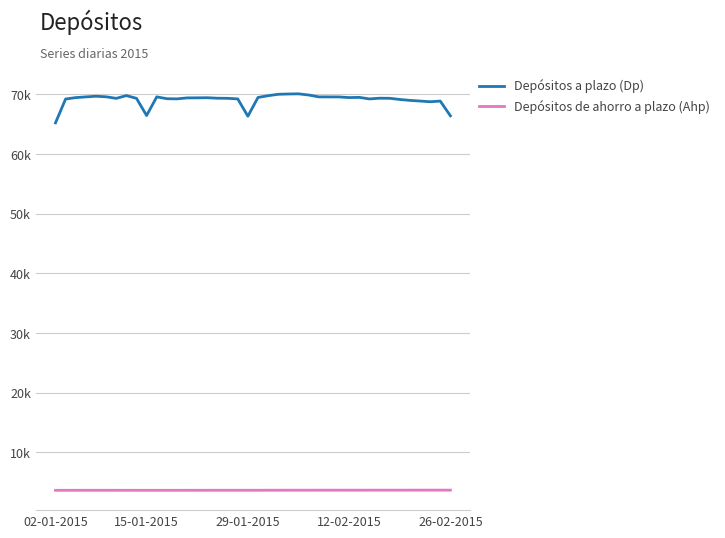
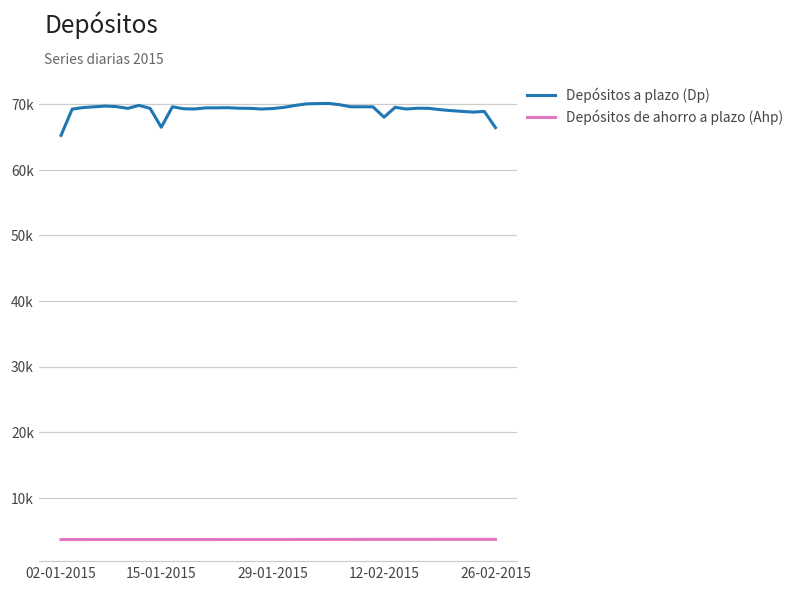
Depósitos a plazo (Dp), 29-01-2015: 66000 -> 69000
Depósitos a plazo (Dp), 12-02-2015: 69000 -> 68000
